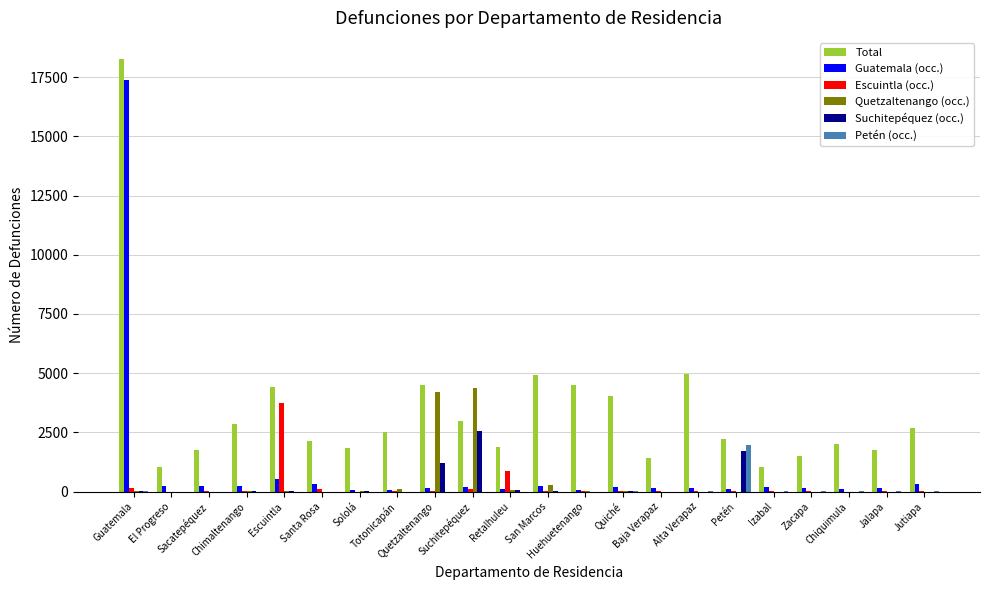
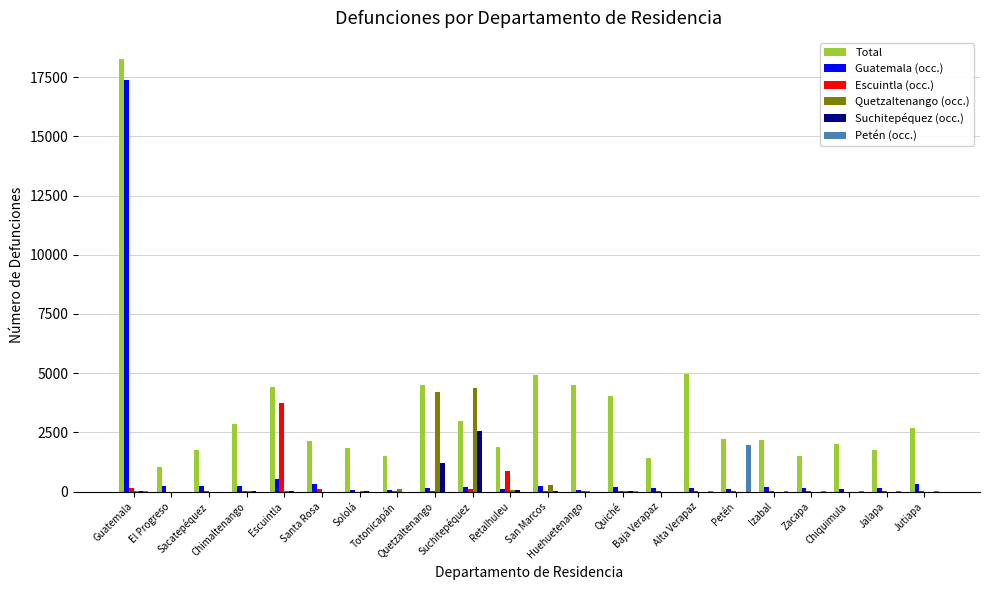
Total, Totonicapán: 2500 -> 1500
Suchitepéquez (occ.), Petén: 1700 -> 0
Total, Izabal: 1000 -> 2200
